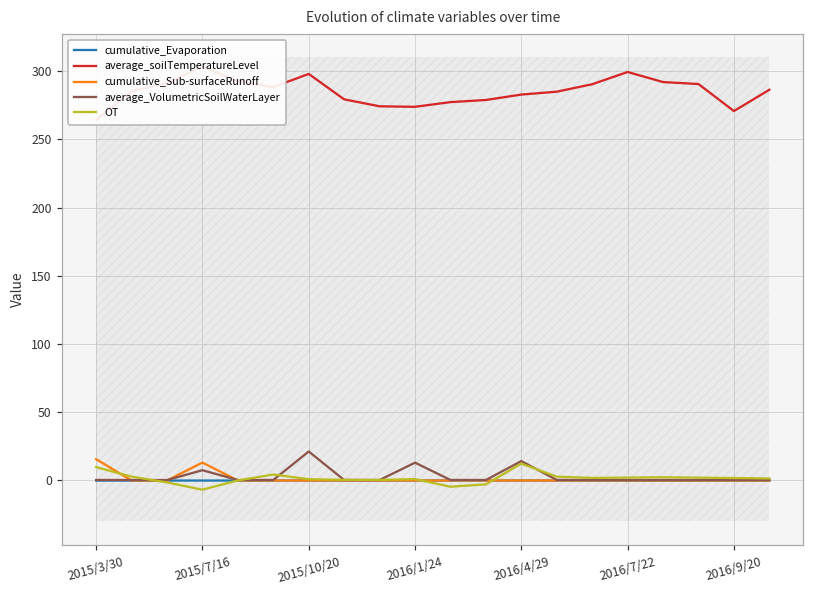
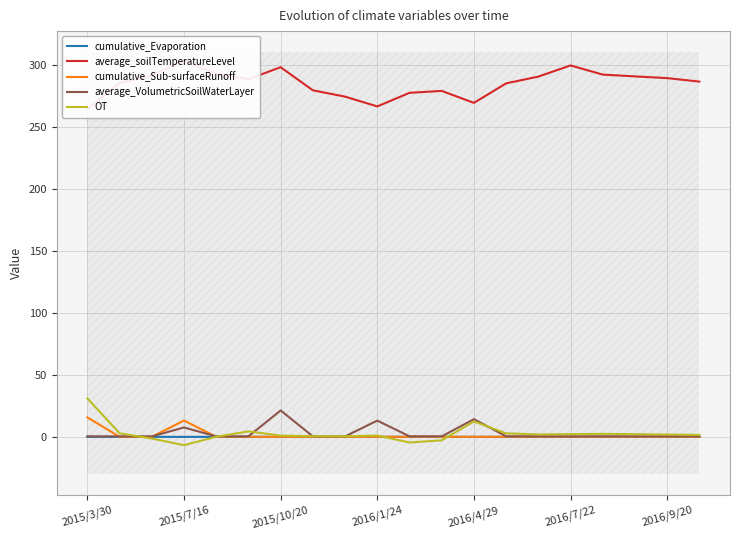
OT, 2015/3/30: 10 -> 31
average_soilTemperatureLevel, 2016/1/24: 274 -> 266
average_soilTemperatureLevel, 2016/4/29: 283 -> 269
average_soilTemperatureLevel, 2016/9/20: 271 -> 289
